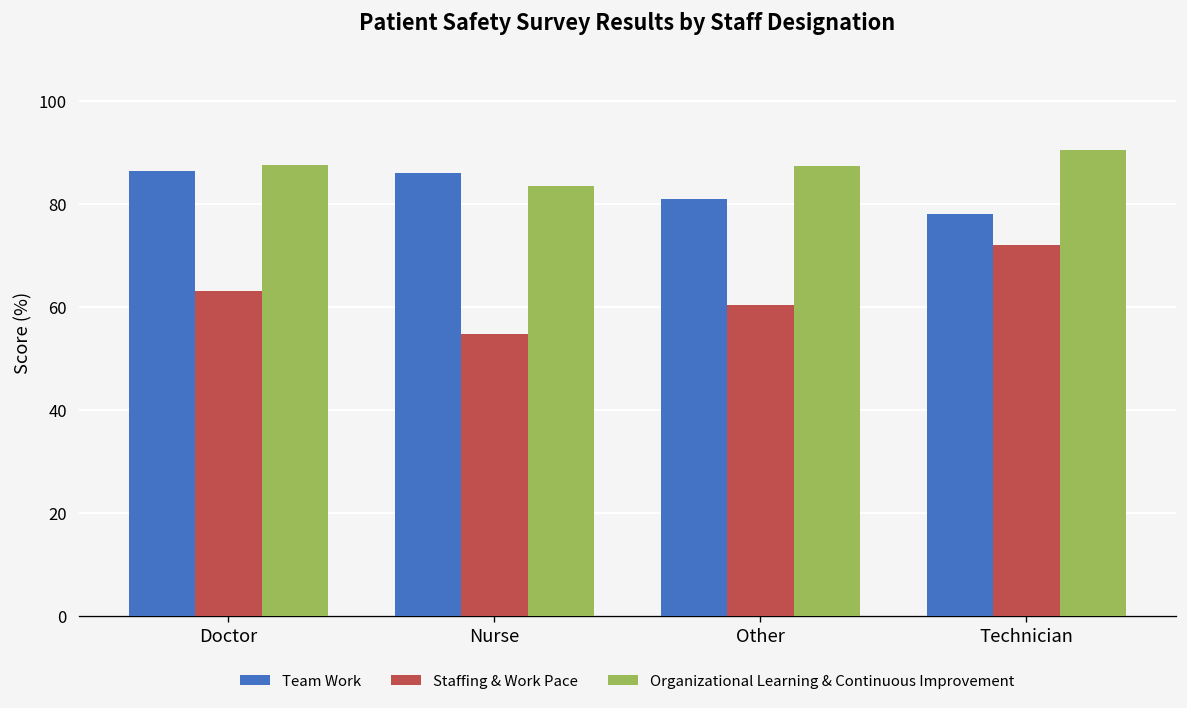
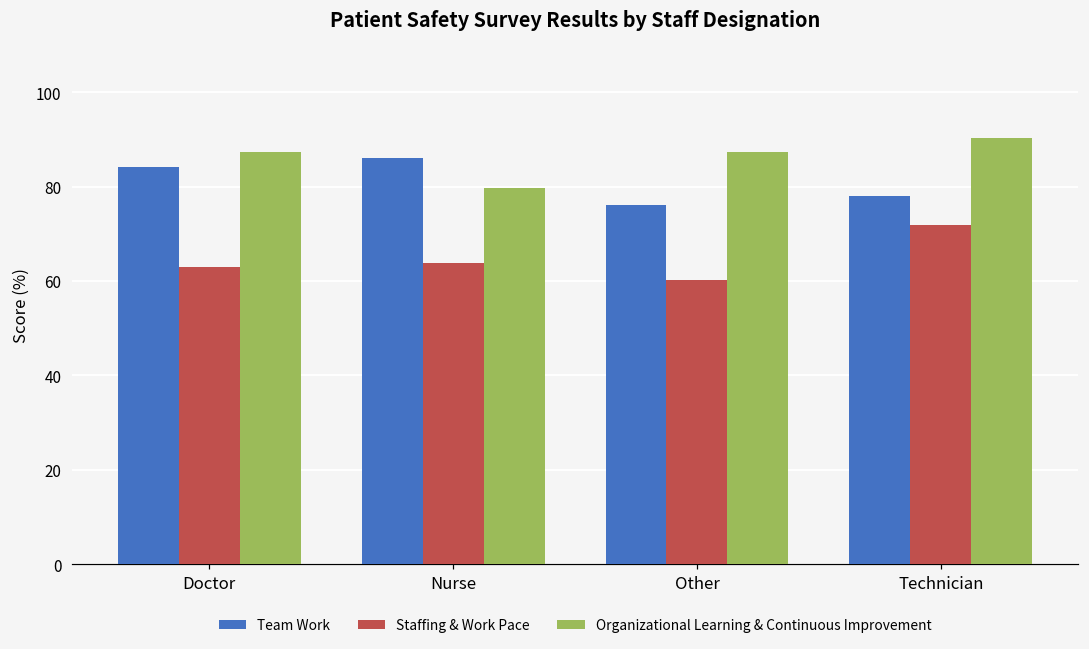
Team Work, Doctor: 86 -> 84
Staffing & Work Pace, Nurse: 55 -> 64
Organizational Learning & Continuous Improvement, Nurse: 83 -> 80
Team Work, Other: 81 -> 76
